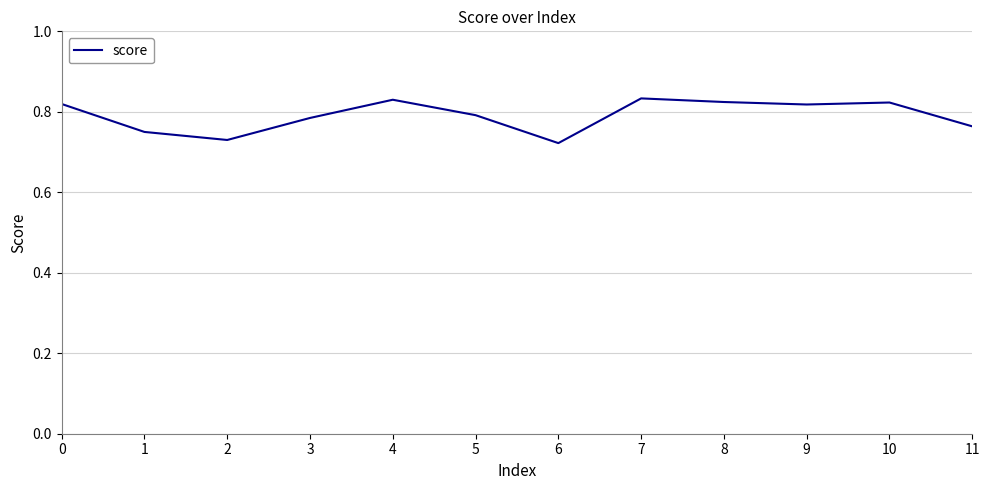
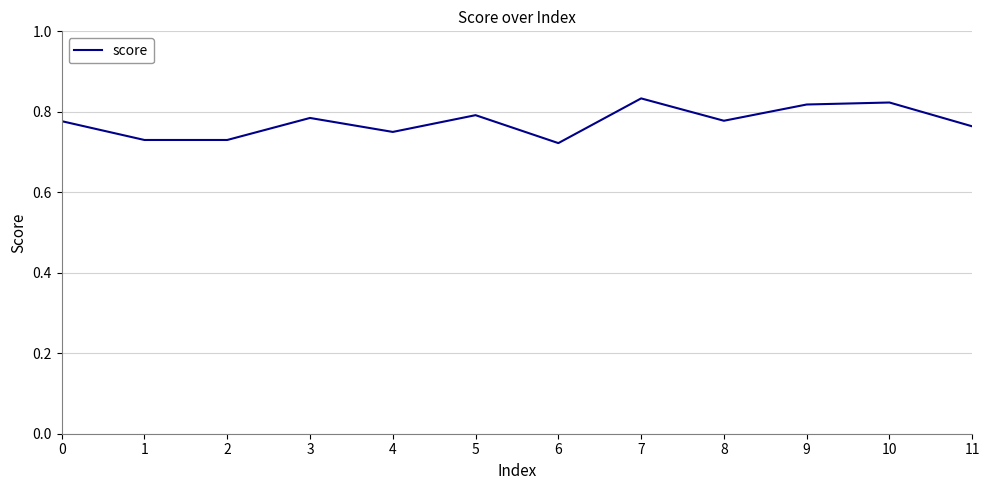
0: 0.82 -> 0.78
1: 0.75 -> 0.73
4: 0.83 -> 0.75
8: 0.82 -> 0.78
